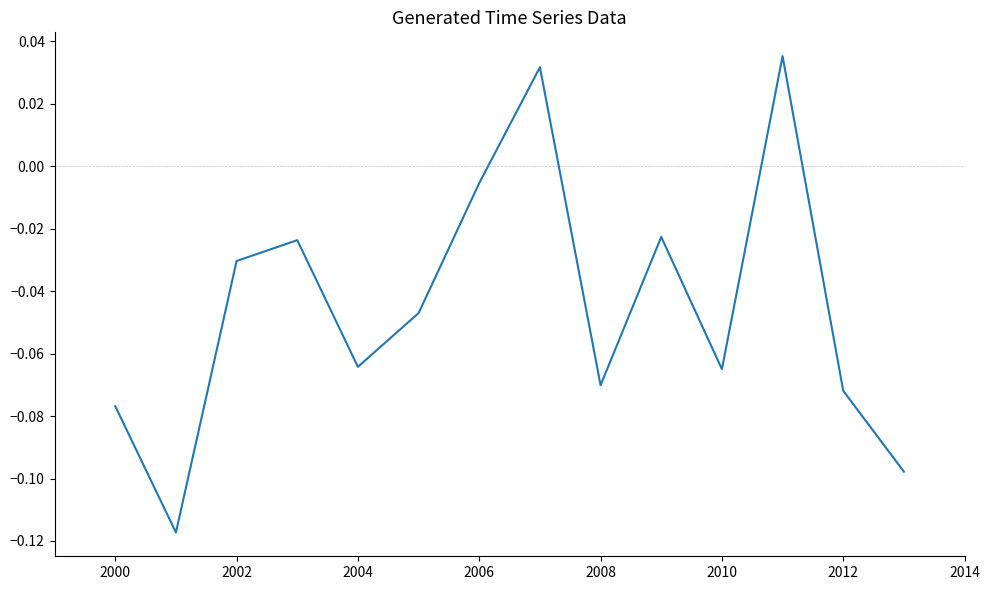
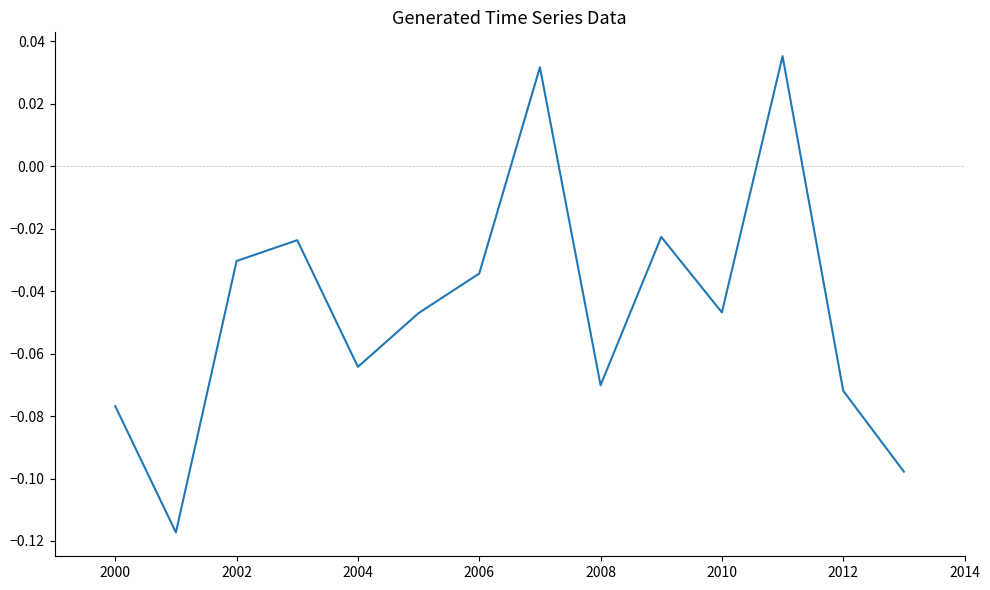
2006: -0.005 -> -0.034
2010: -0.065 -> -0.047
